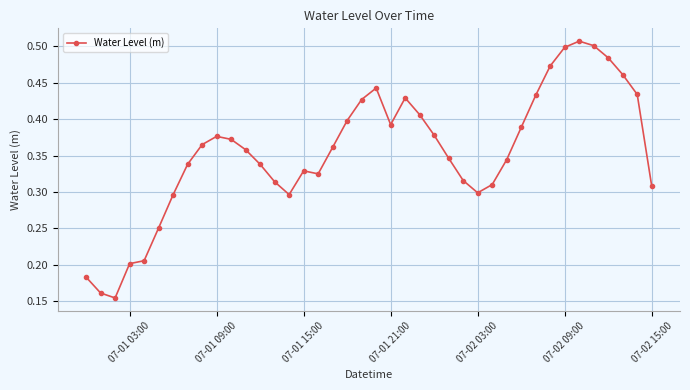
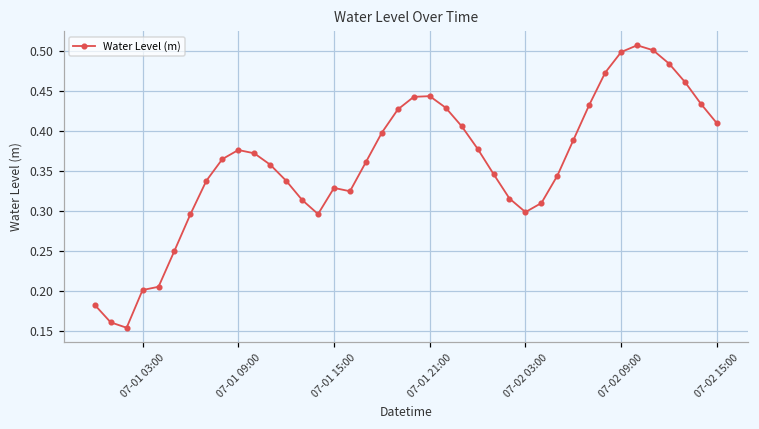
07-01 21:00: 0.39 -> 0.44
07-02 15:00: 0.31 -> 0.41
